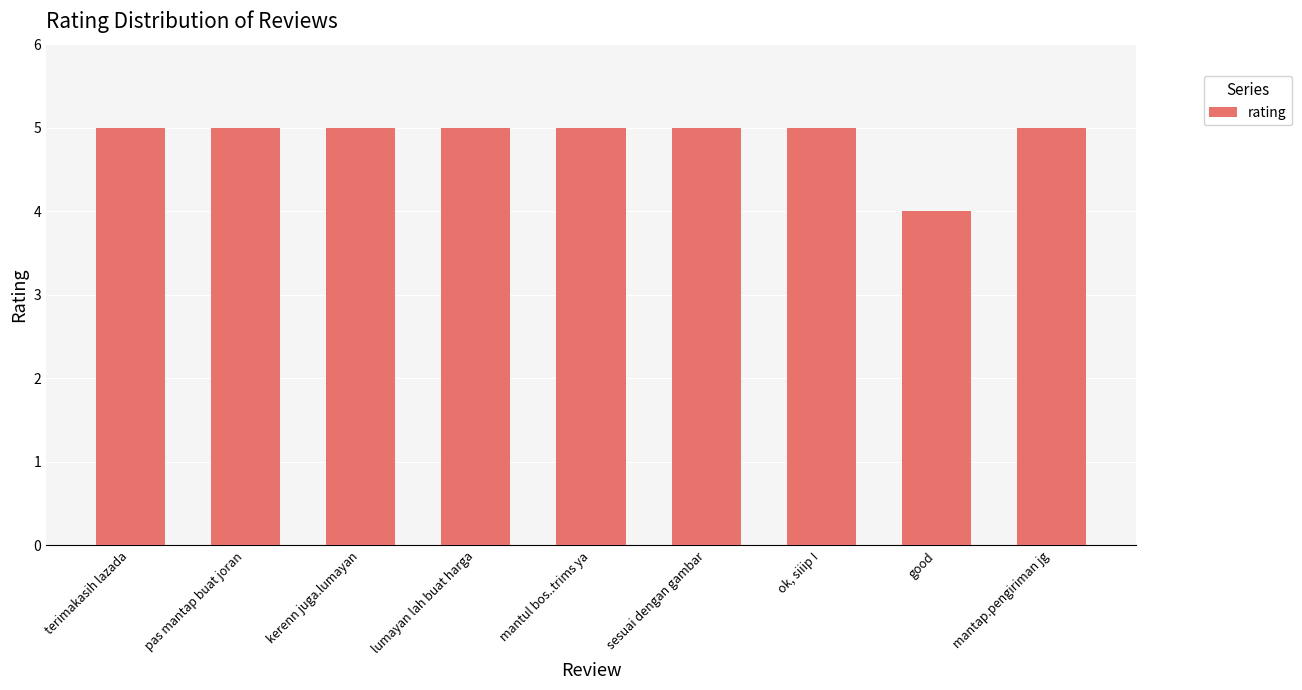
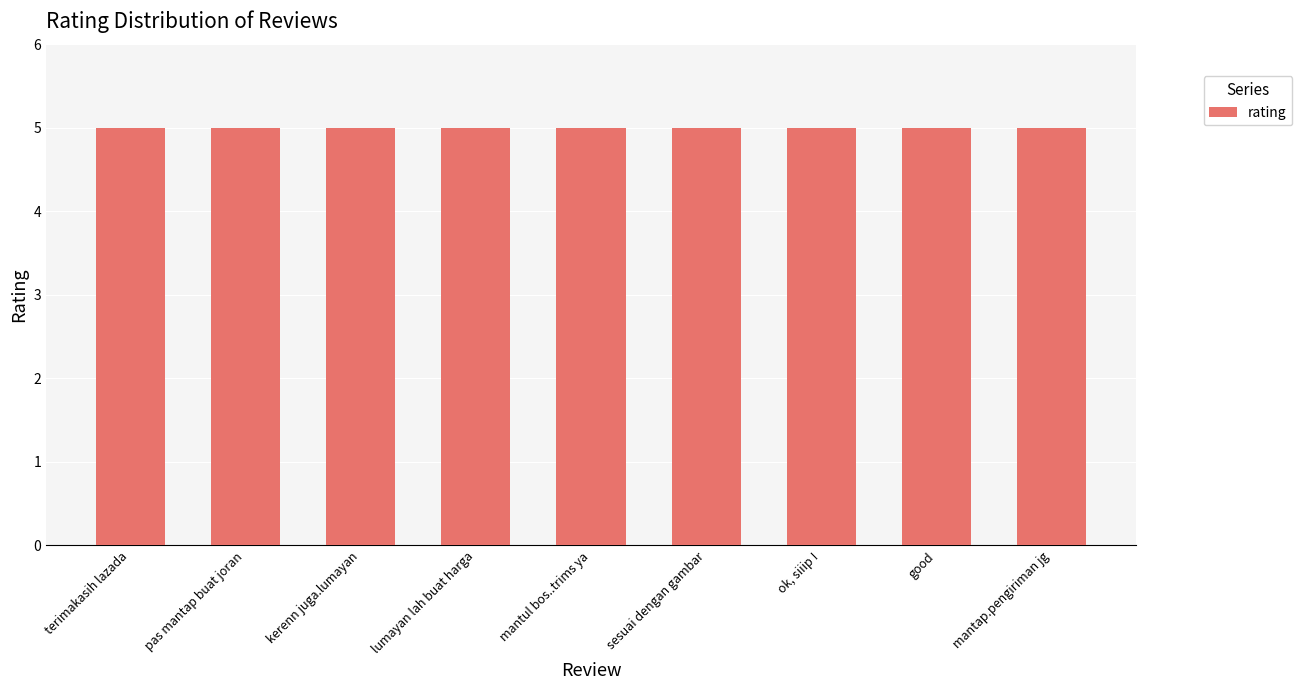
good: 4 -> 5
